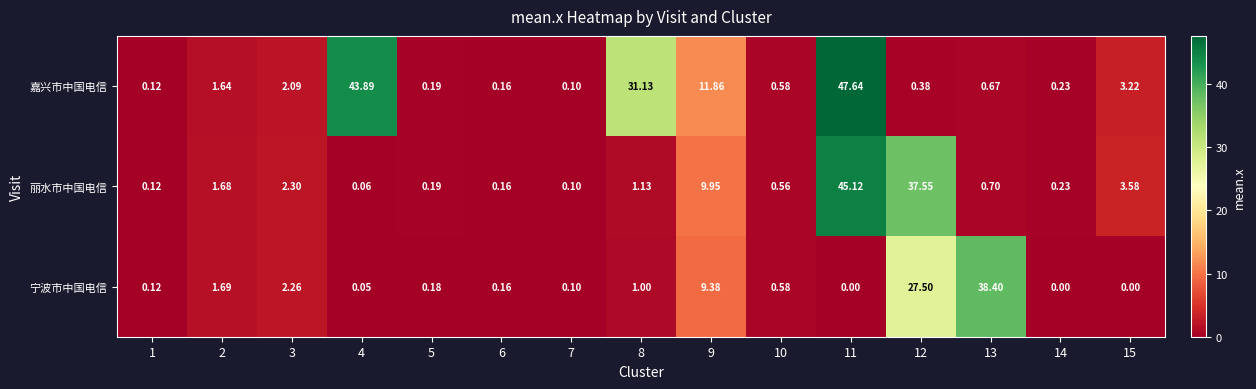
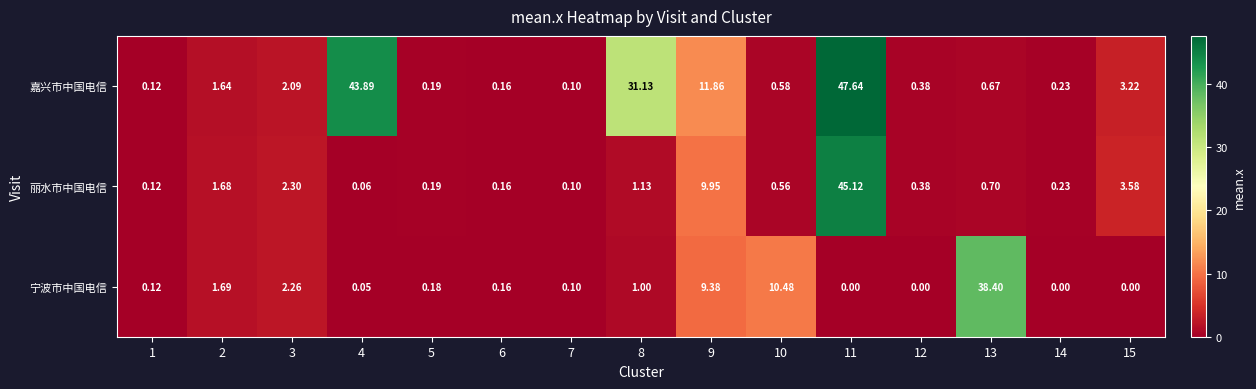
丽水市中国电信, 12: 37.55 -> 0.38
宁波市中国电信, 10: 0.58 -> 10.48
宁波市中国电信, 12: 27.50 -> 0.00
